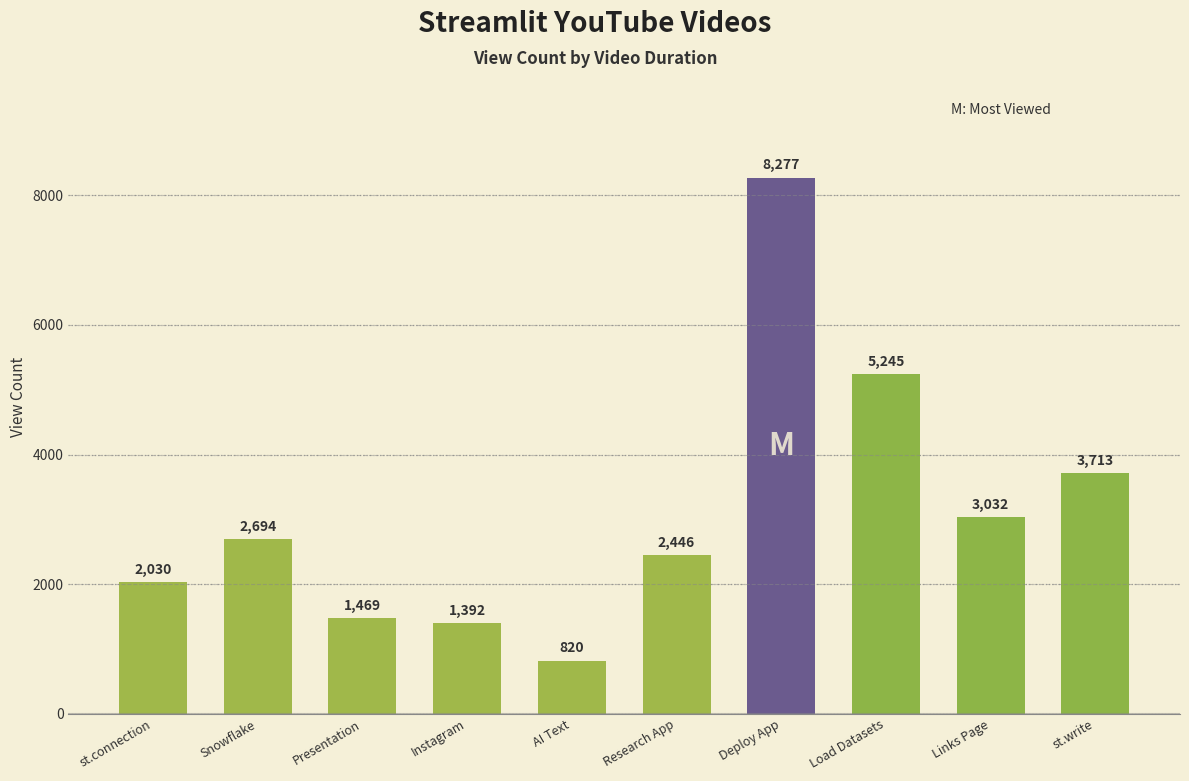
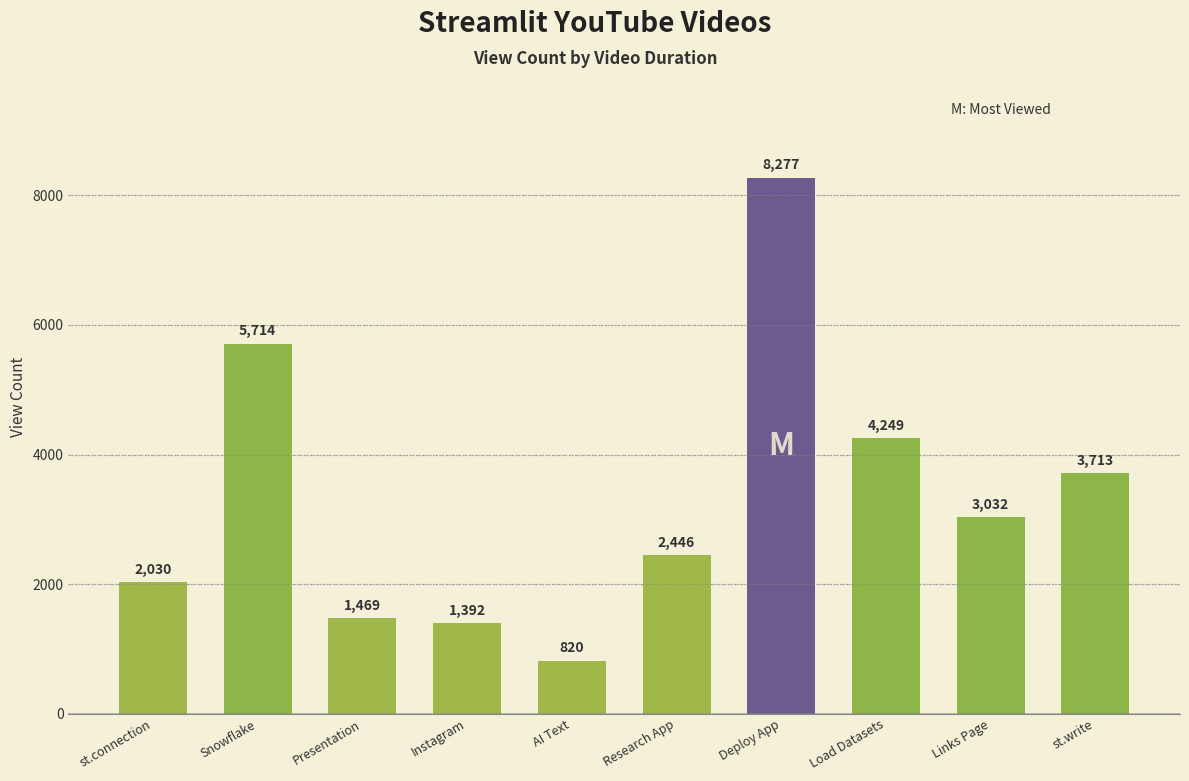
Snowflake: 2,694 -> 5,714
Load Datasets: 5,245 -> 4,249
